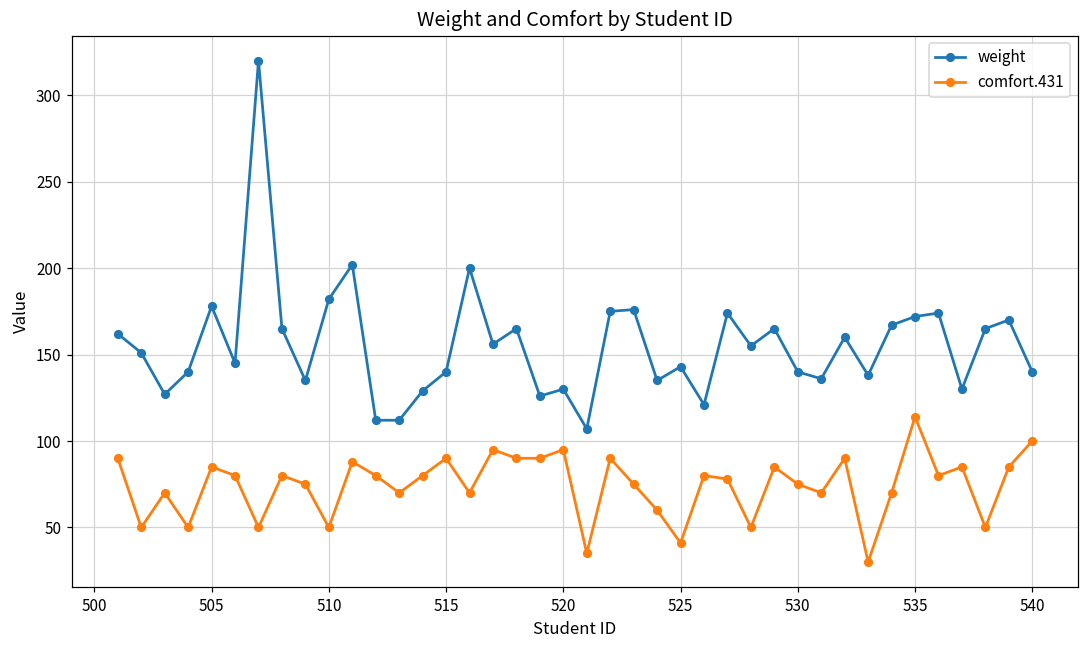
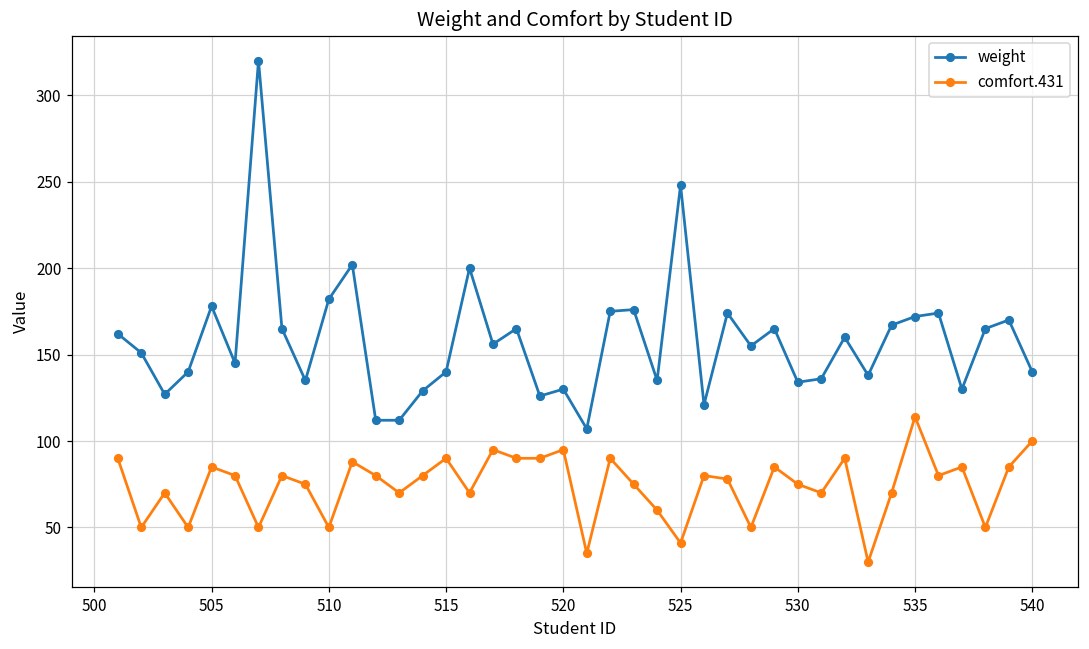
weight, 525: 143 -> 248
weight, 530: 140 -> 134
